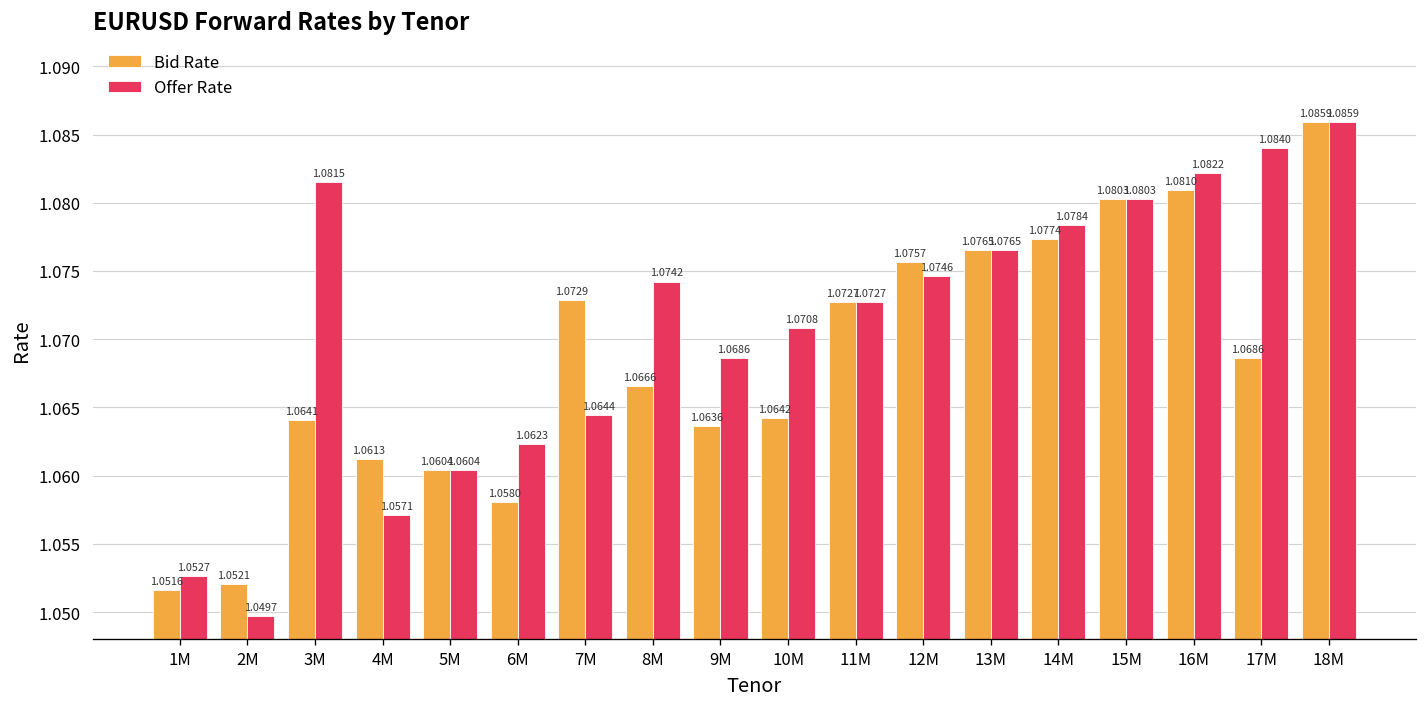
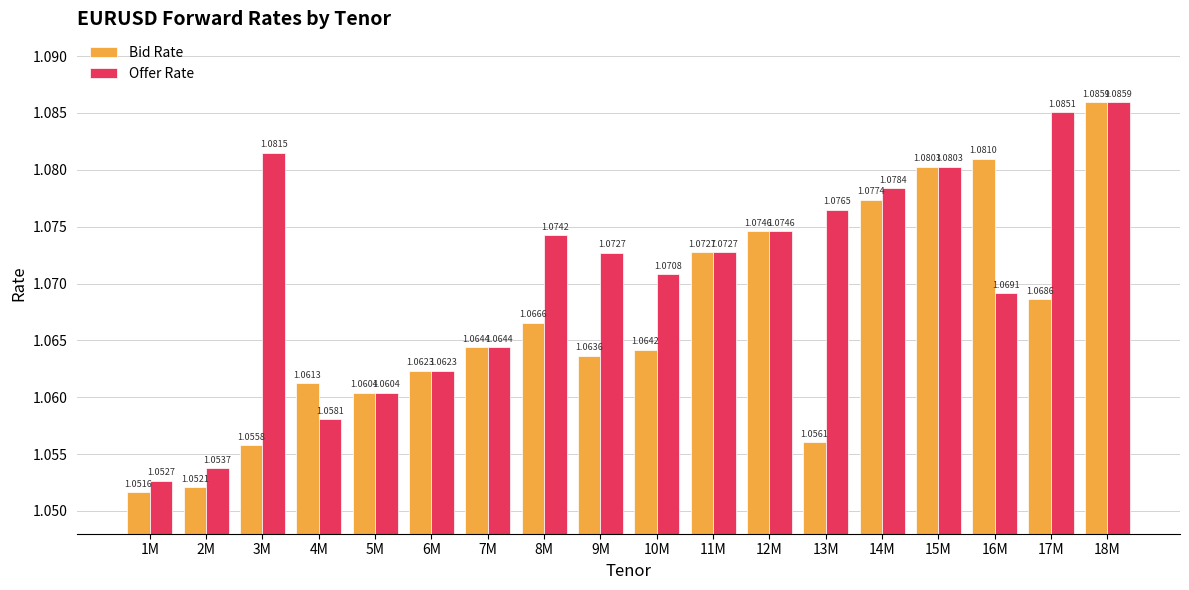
Offer Rate, 2M: 1.0497 -> 1.0537
Bid Rate, 3M: 1.0641 -> 1.0558
Offer Rate, 4M: 1.0571 -> 1.0581
Bid Rate, 6M: 1.0580 -> 1.0623
Bid Rate, 7M: 1.0729 -> 1.0644
Offer Rate, 9M: 1.0686 -> 1.0727
Bid Rate, 12M: 1.0757 -> 1.0746
Bid Rate, 13M: 1.0765 -> 1.0561
Offer Rate, 16M: 1.0822 -> 1.0691
Offer Rate, 17M: 1.0840 -> 1.0851
